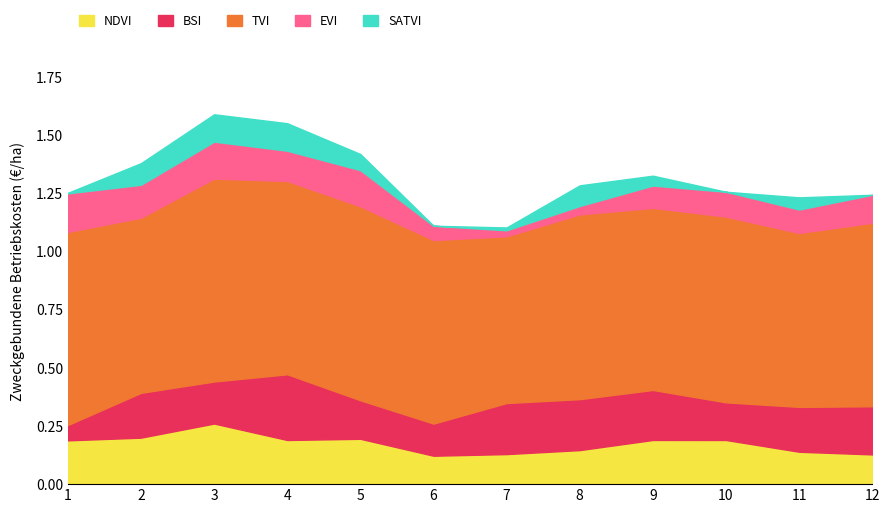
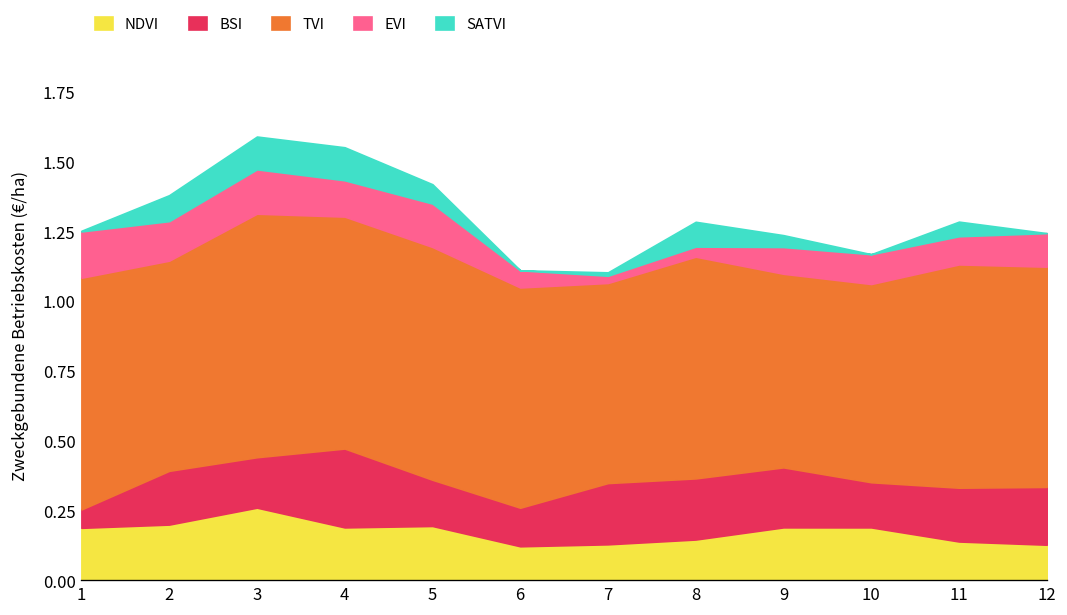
TVI, 9: 0.78 -> 0.69
TVI, 10: 0.80 -> 0.71
TVI, 11: 0.75 -> 0.80
